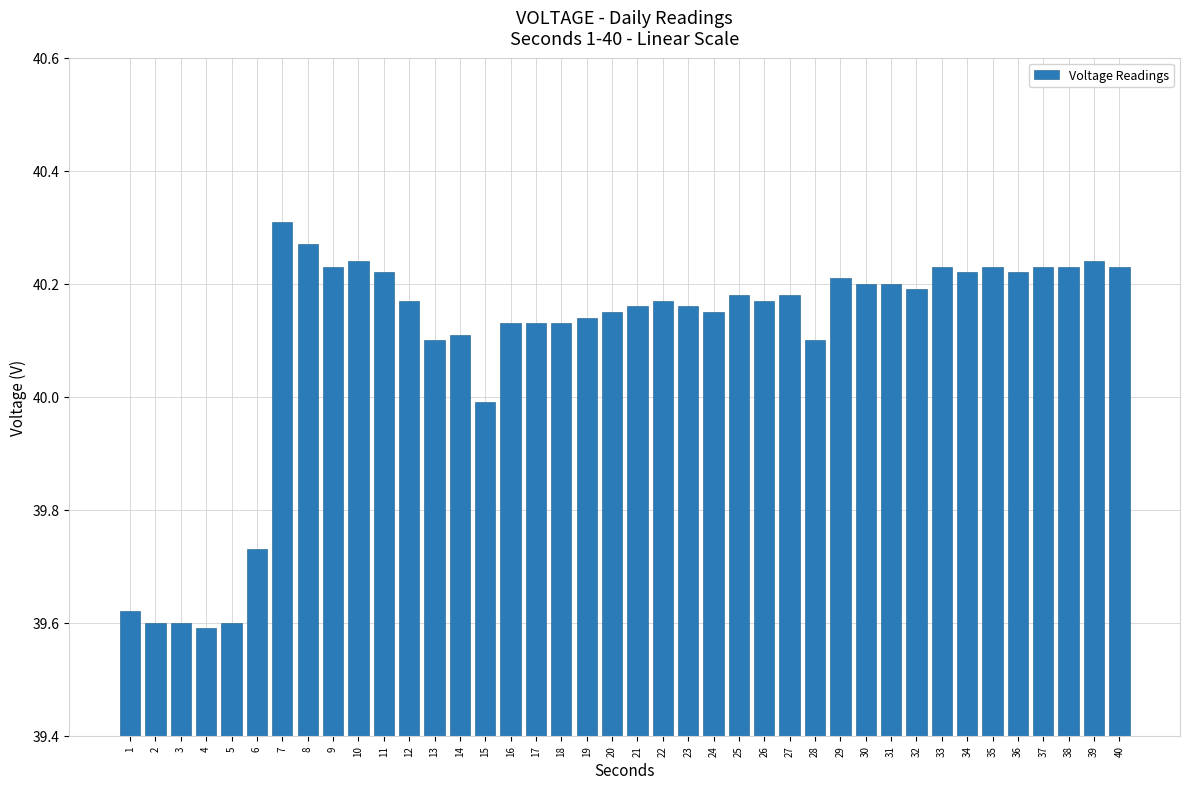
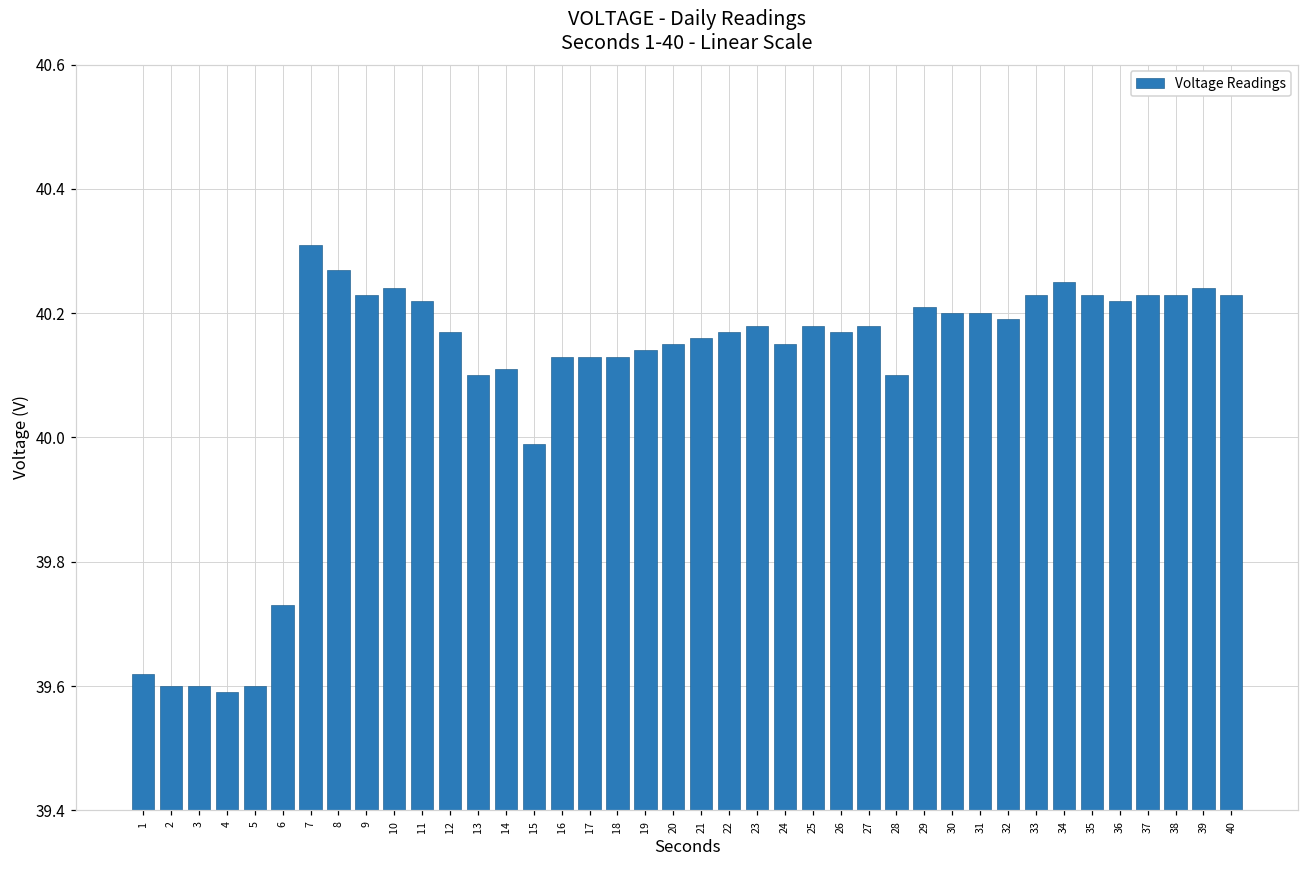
23: 40.16 -> 40.18
34: 40.22 -> 40.25
